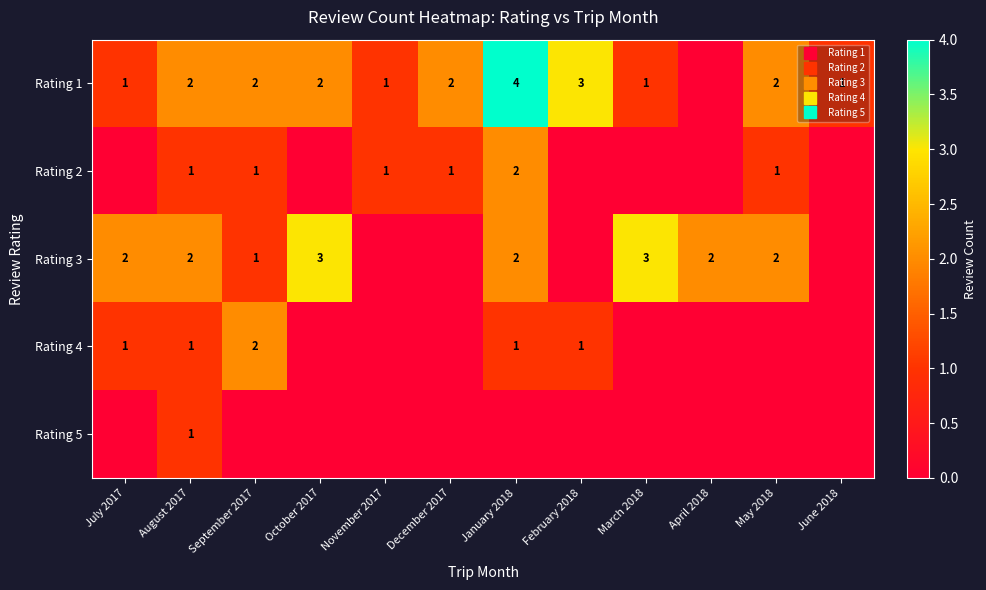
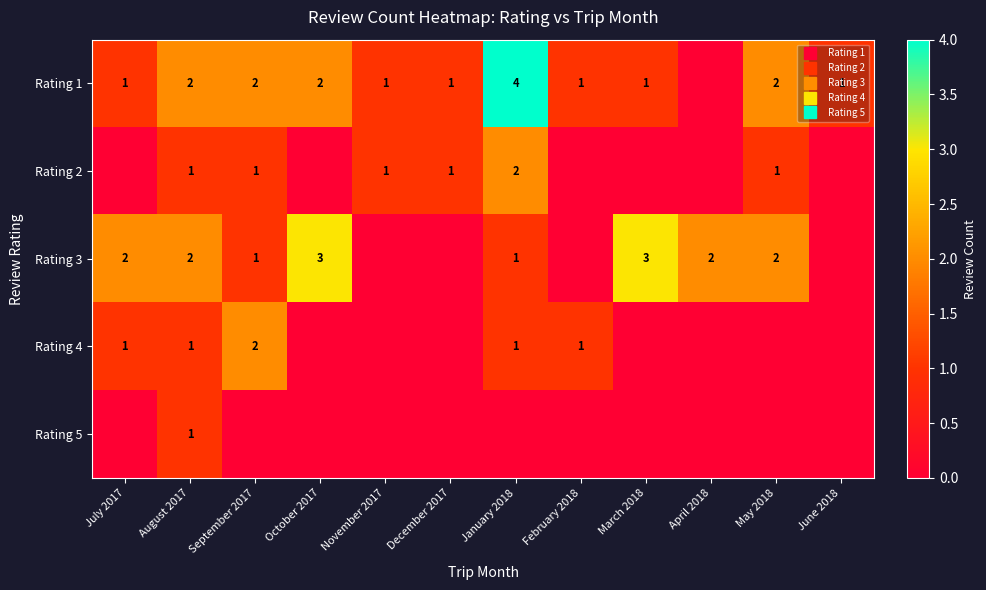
Rating 1, December 2017: 2 -> 1
Rating 1, February 2018: 3 -> 1
Rating 3, January 2018: 2 -> 1
